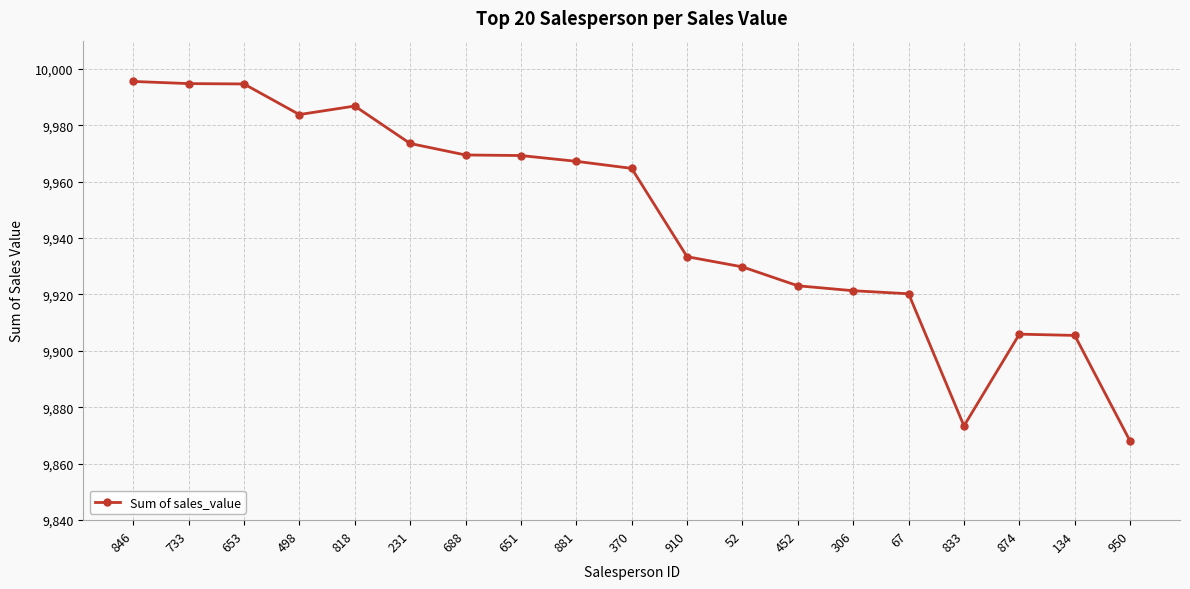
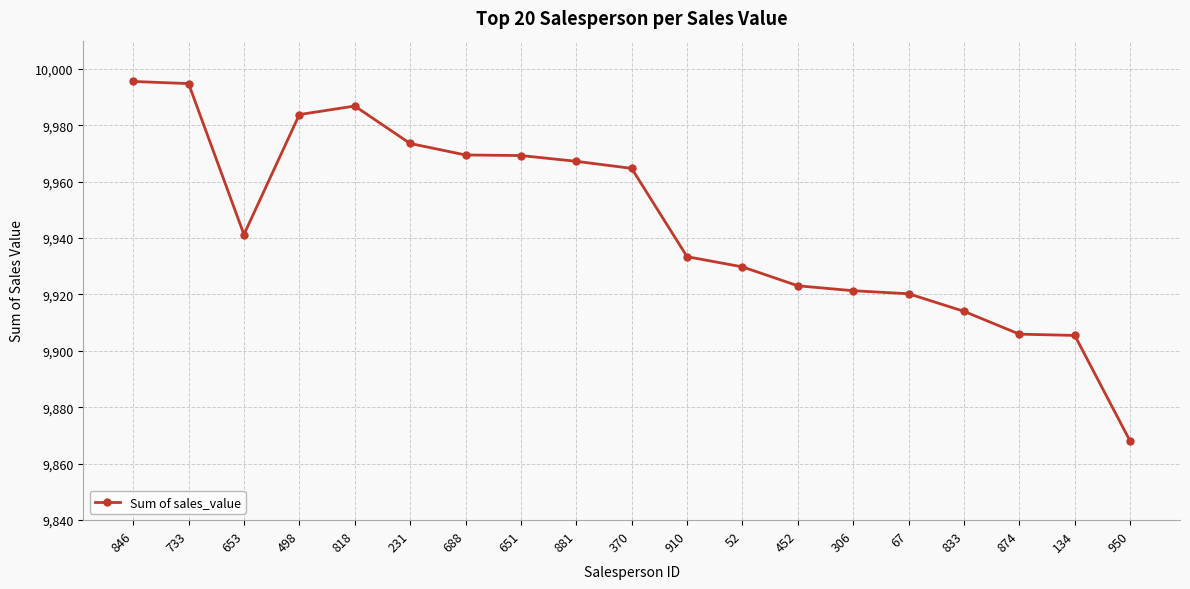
653: 9,995 -> 9,941
833: 9,873 -> 9,914
